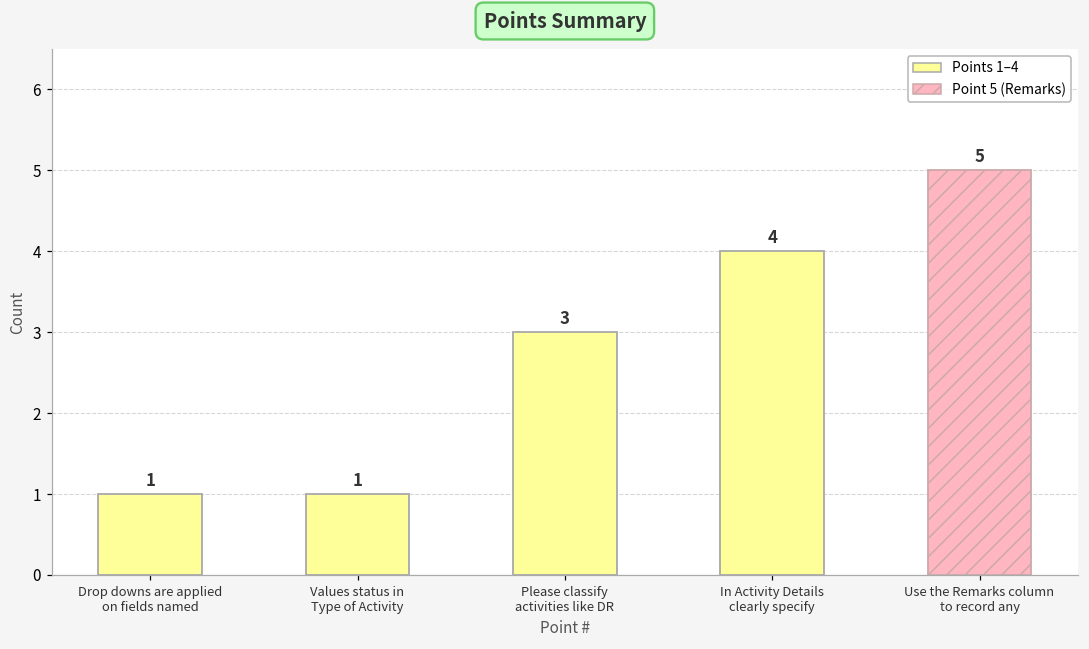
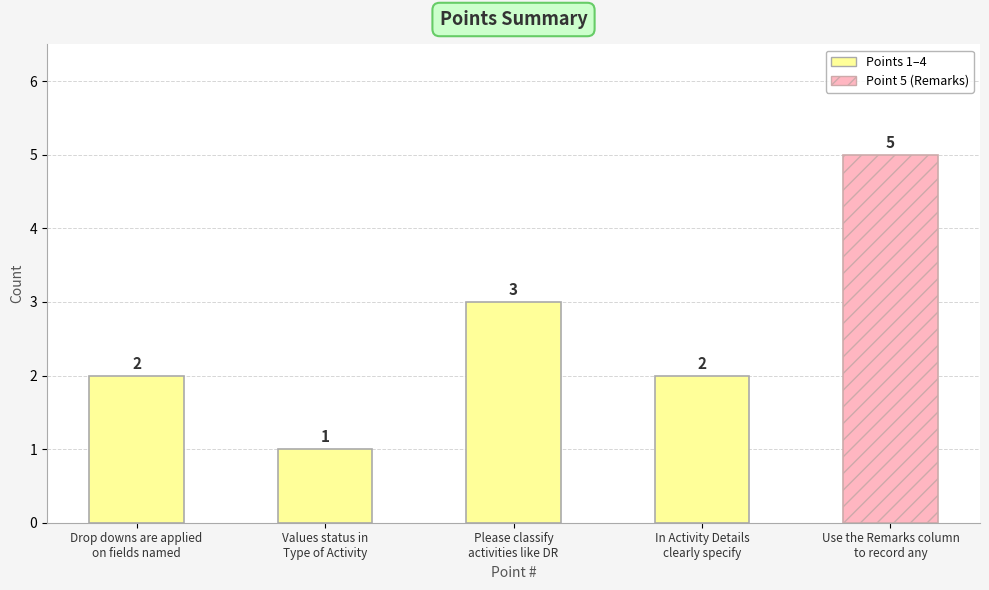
Drop downs are applied on fields named: 1 -> 2
In Activity Details clearly specify: 4 -> 2
